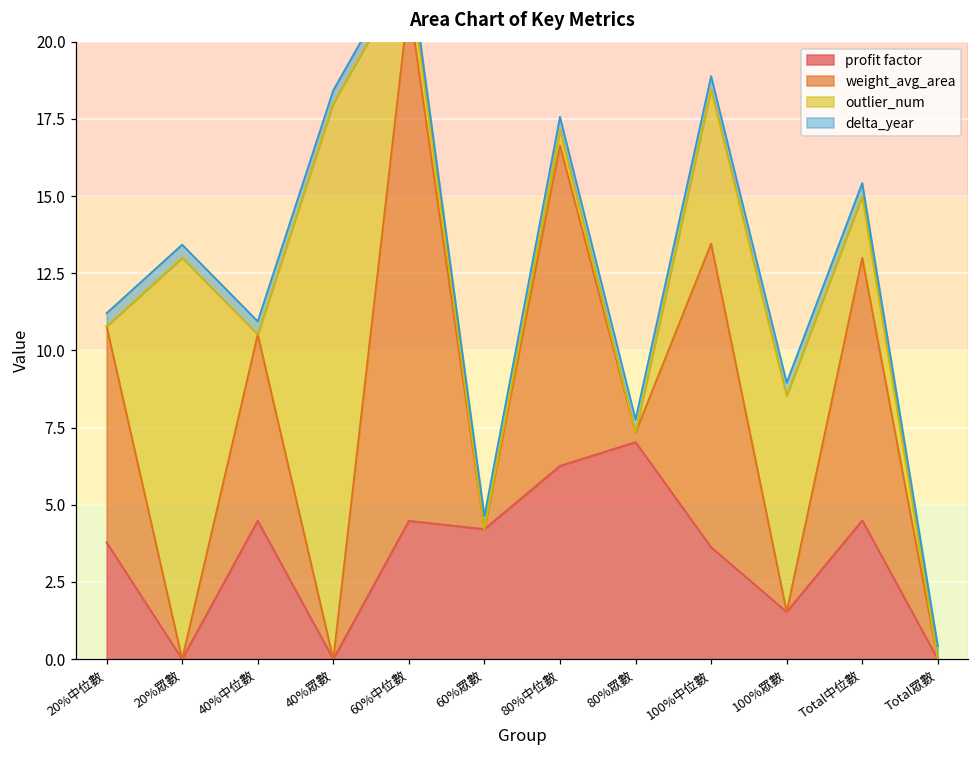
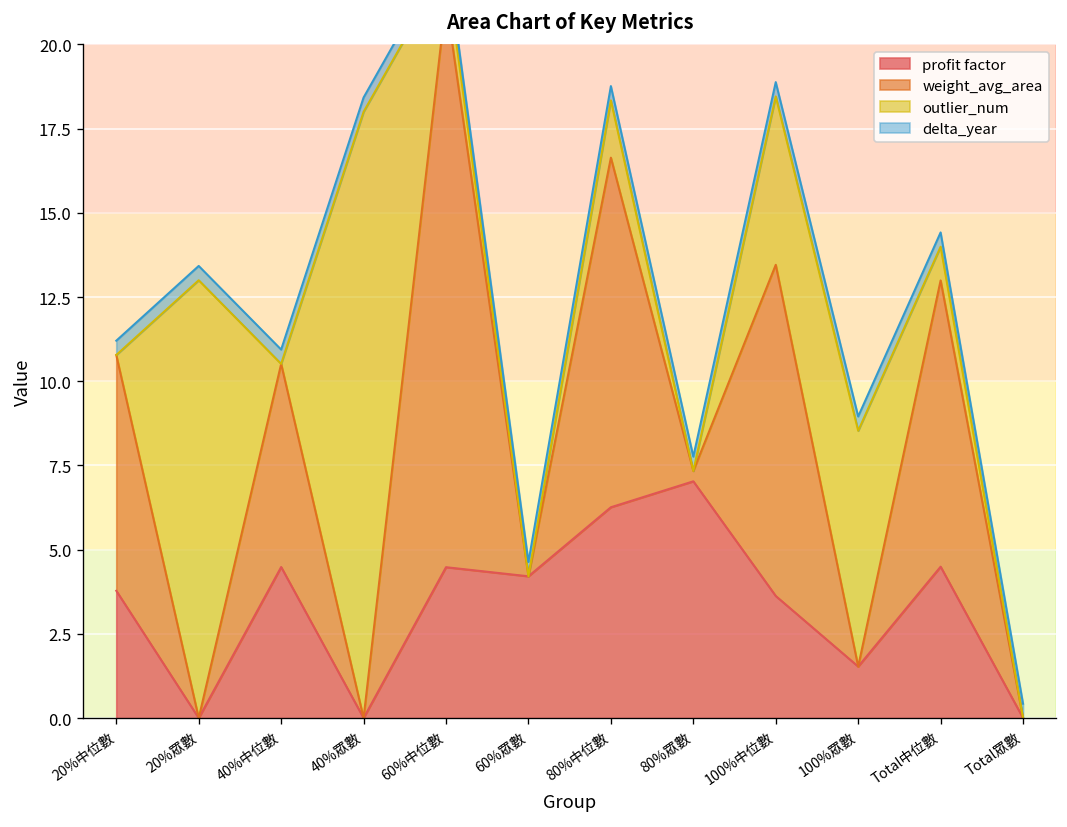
outlier_num, 80%中位數: 0.5 -> 1.7
outlier_num, Total中位數: 2 -> 1
